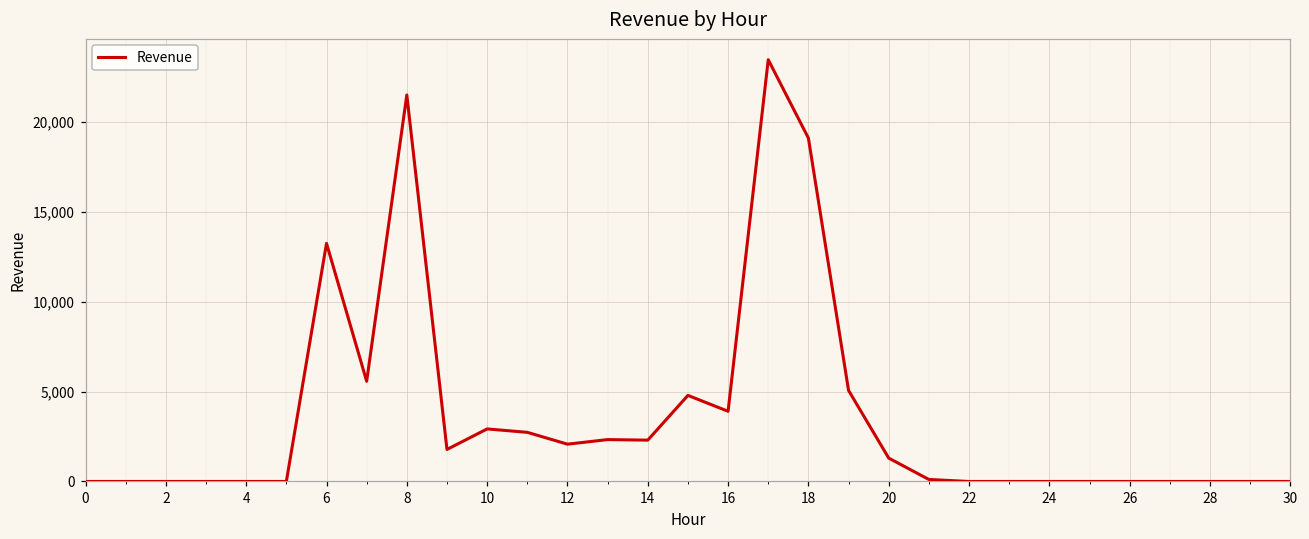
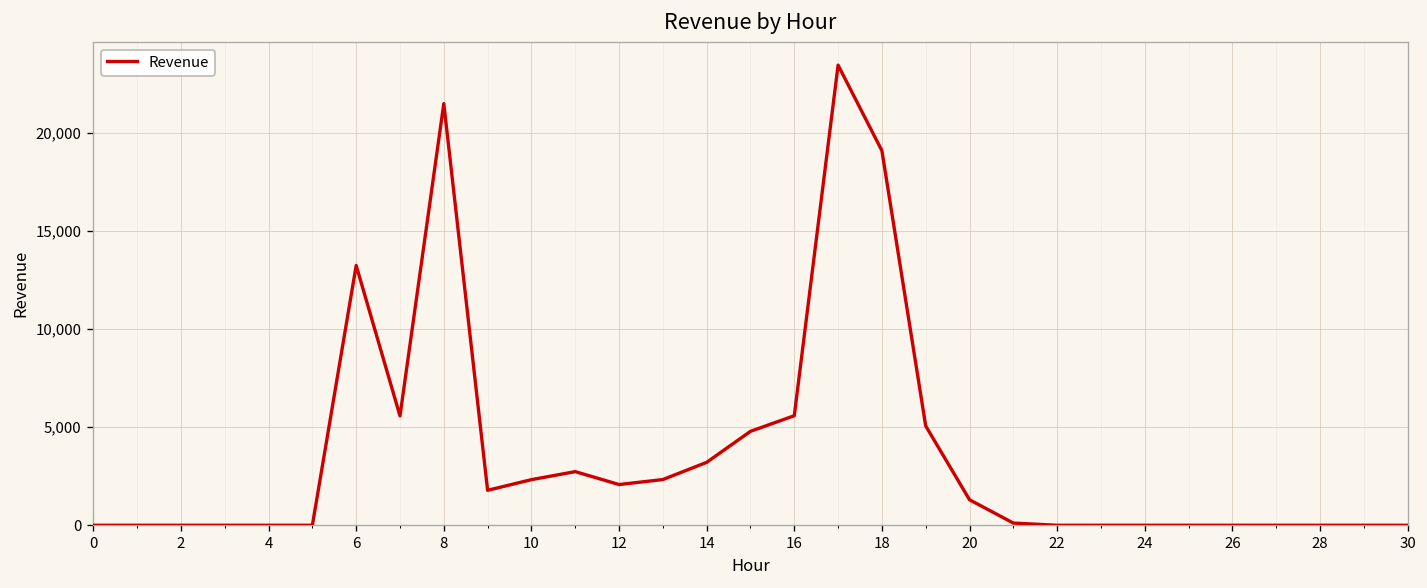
10: 2,900 -> 2,300
14: 2,300 -> 3,200
16: 3,900 -> 5,600
